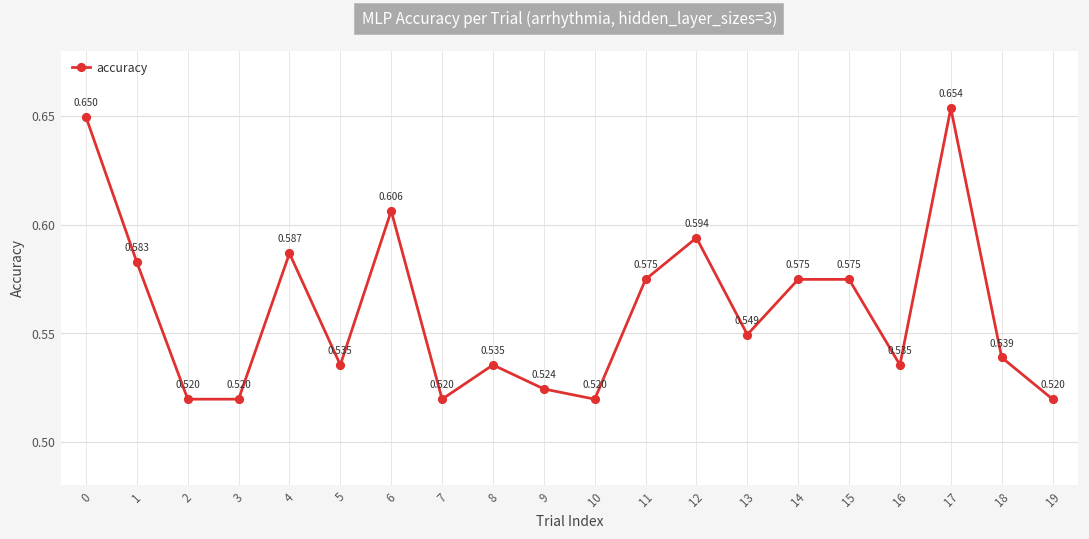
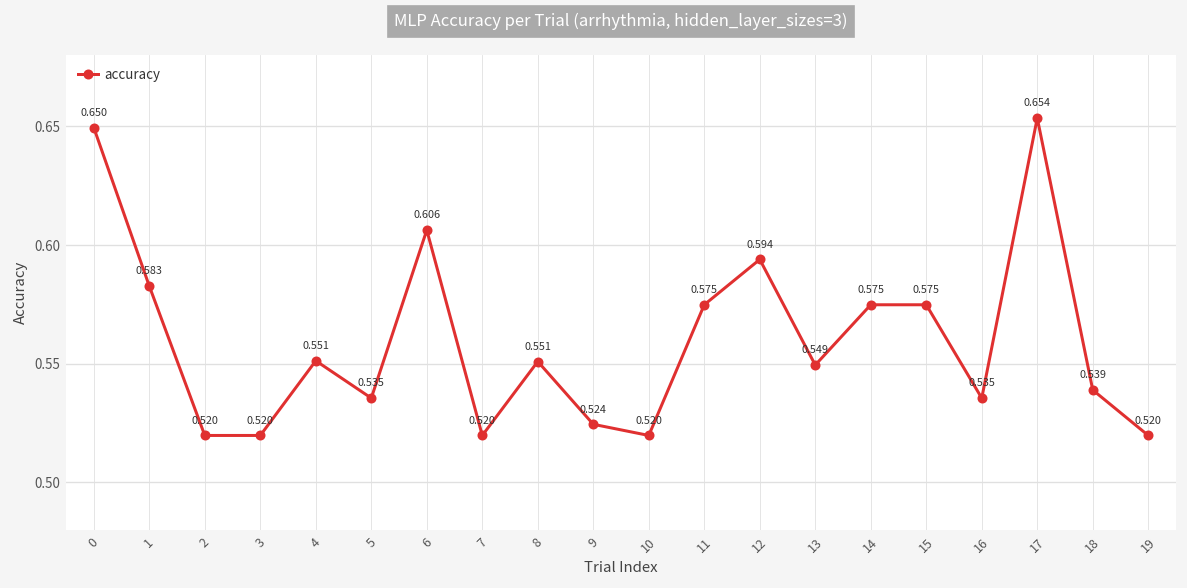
4: 0.587 -> 0.551
8: 0.535 -> 0.551
